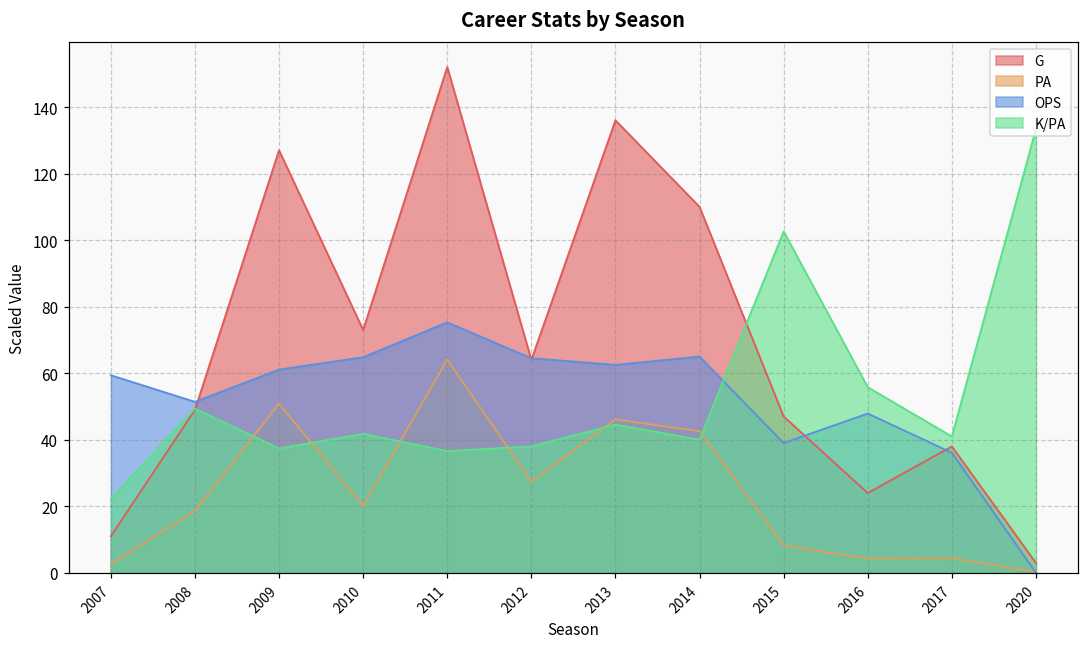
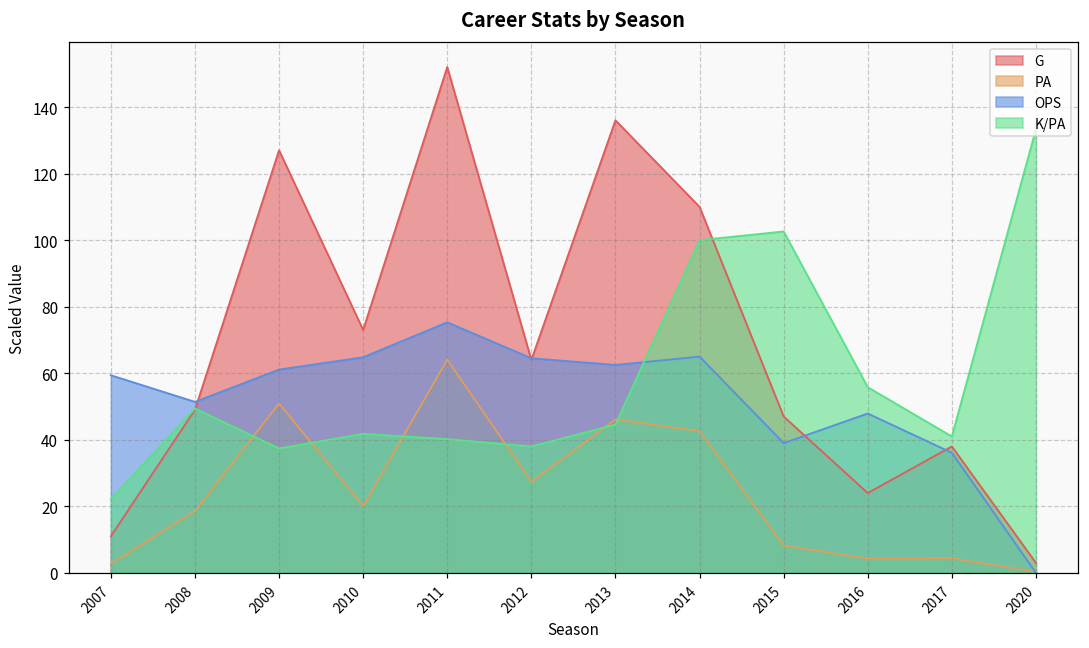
K/PA, 2011: 37 -> 40
K/PA, 2014: 40 -> 100
